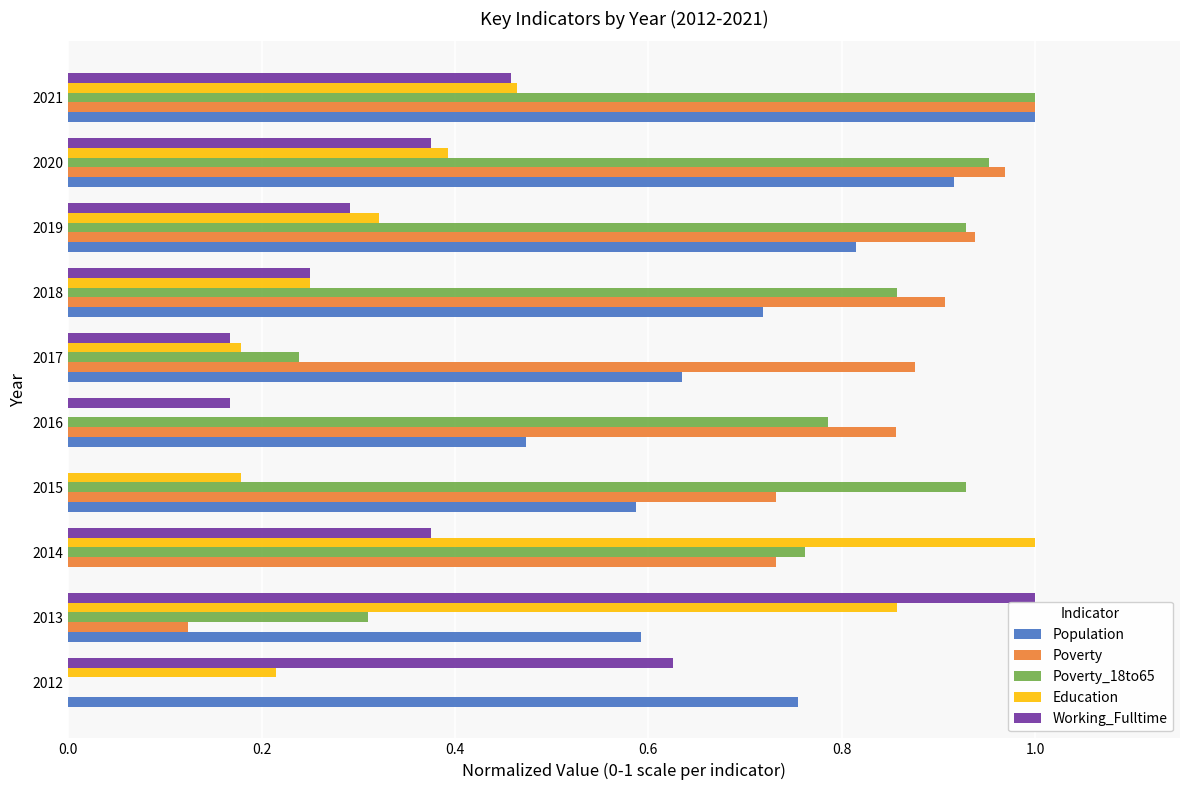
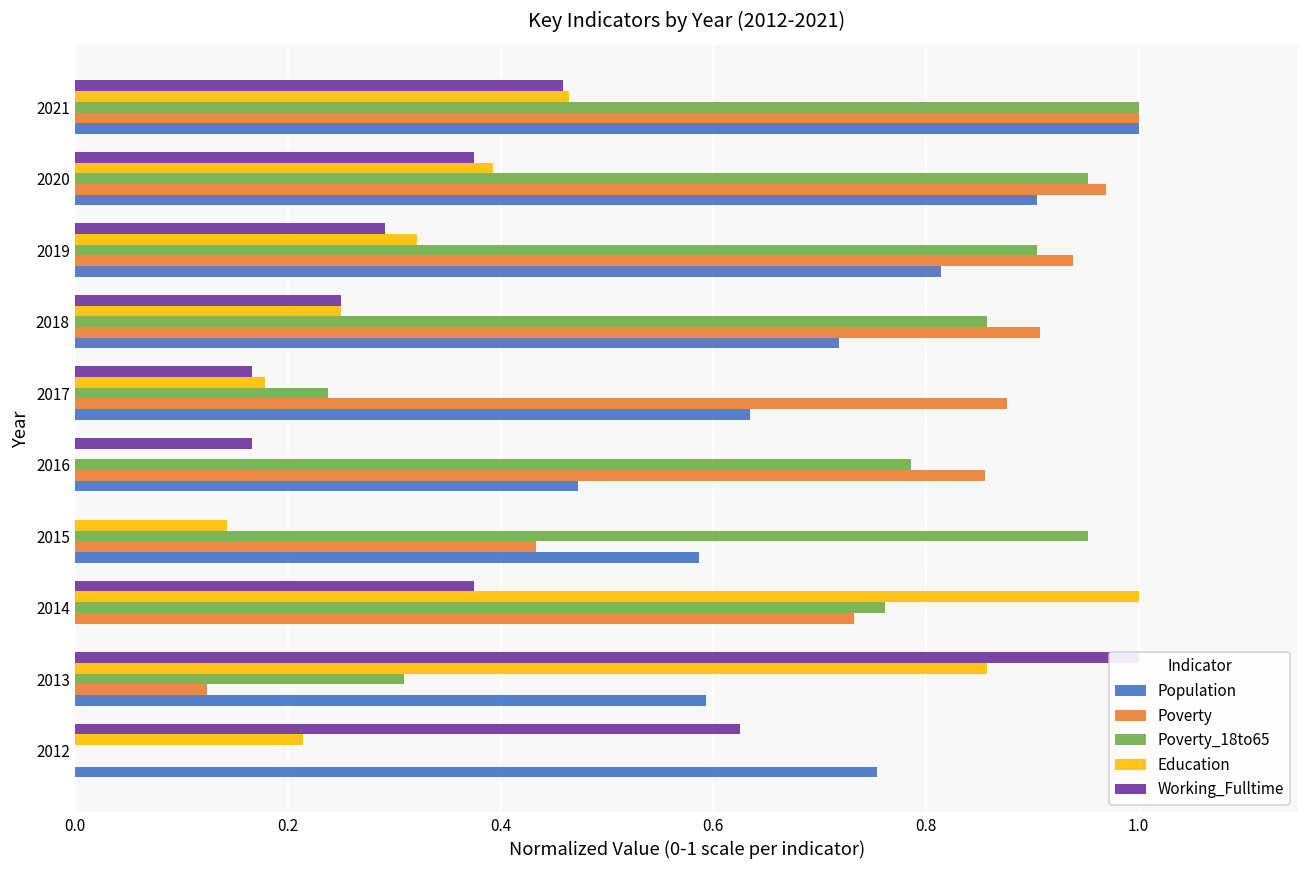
Population, 2020: 0.92 -> 0.90
Poverty_18to65, 2019: 0.93 -> 0.90
Education, 2015: 0.18 -> 0.14
Poverty_18to65, 2015: 0.93 -> 0.95
Poverty, 2015: 0.73 -> 0.43
